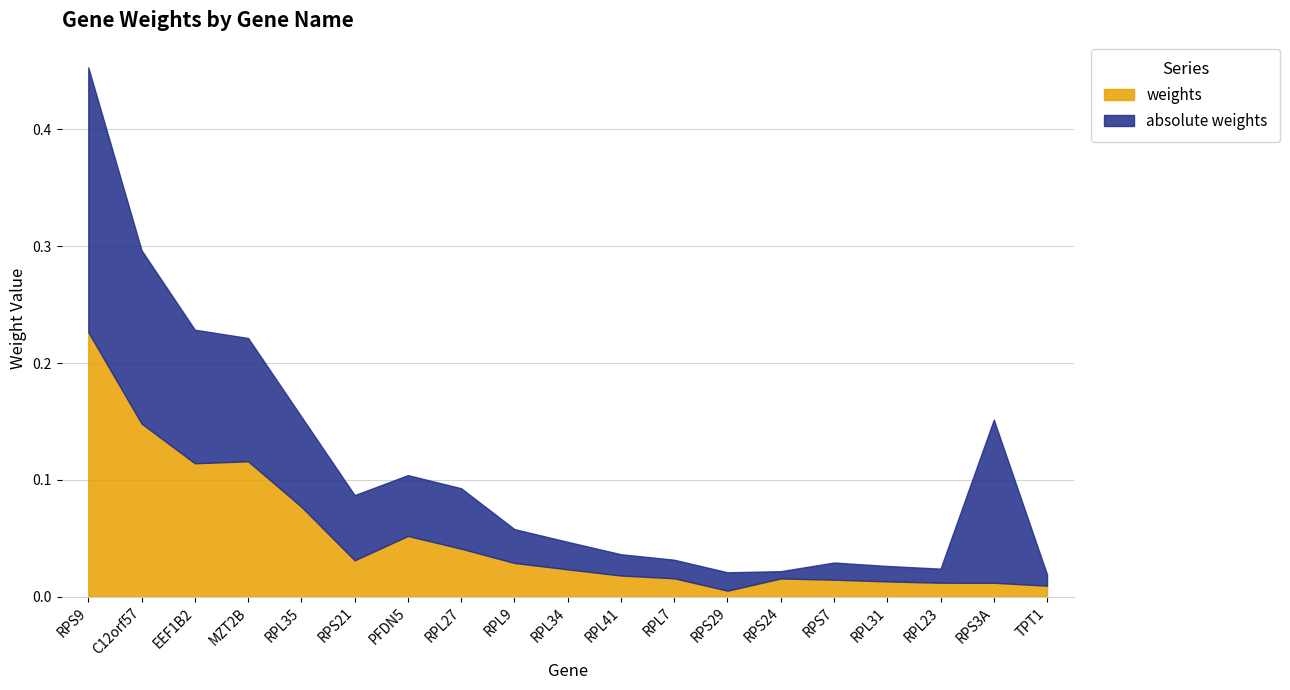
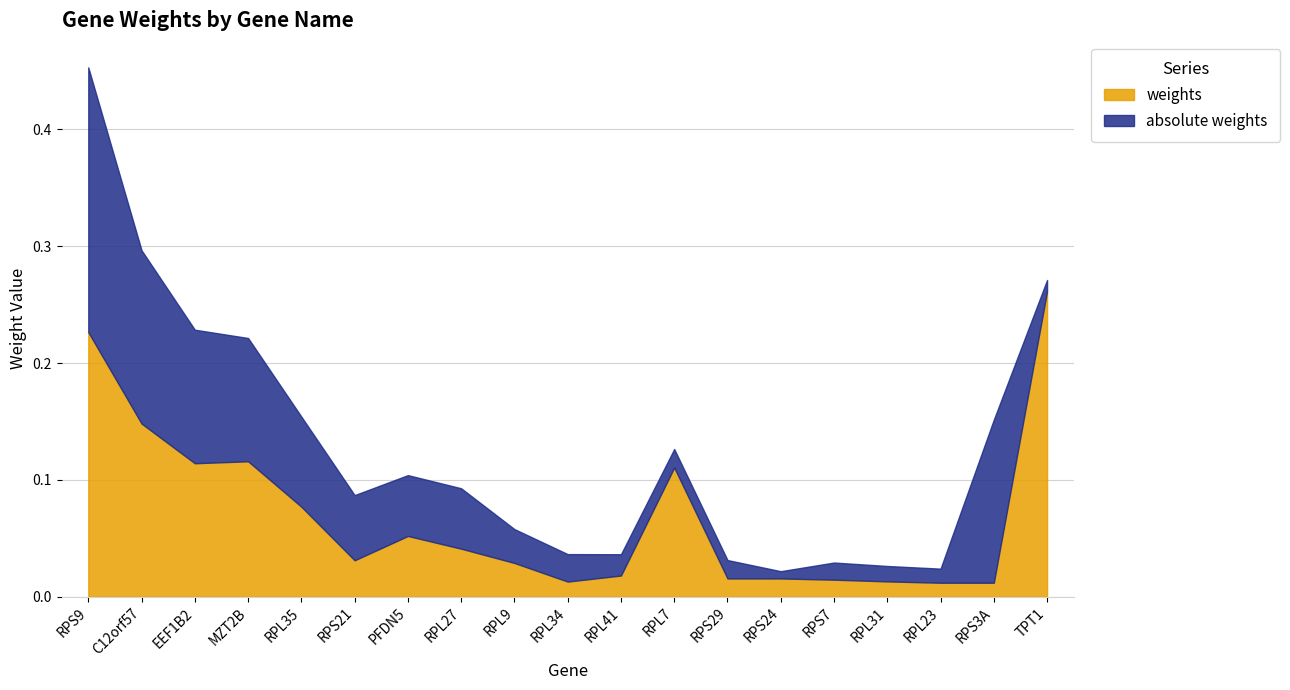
weights, RPL34: 0.024 -> 0.013
weights, RPL7: 0.016 -> 0.111
weights, RPS29: 0.005 -> 0.016
weights, TPT1: 0.010 -> 0.262
